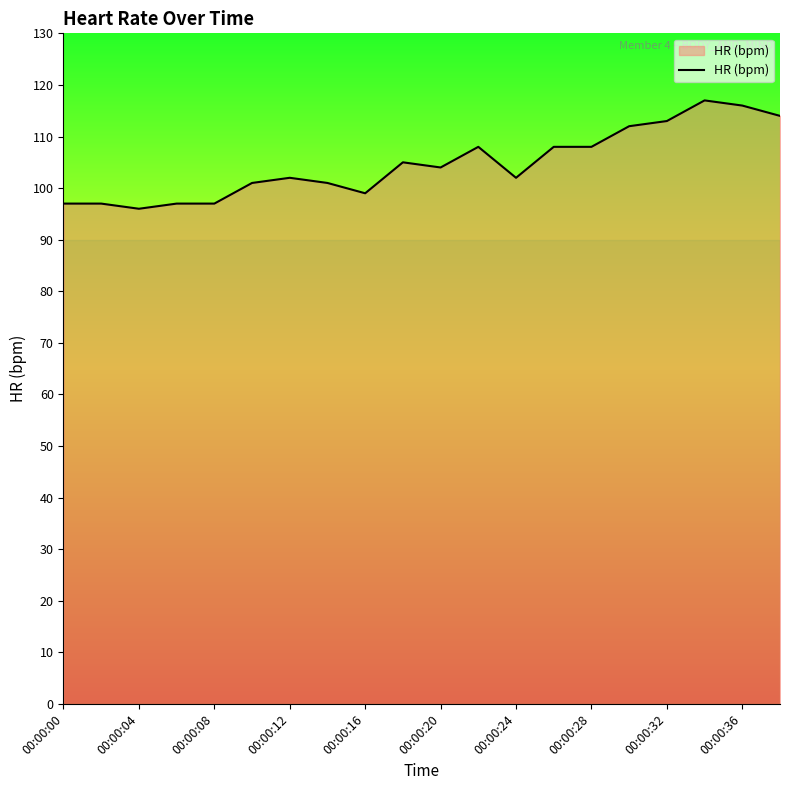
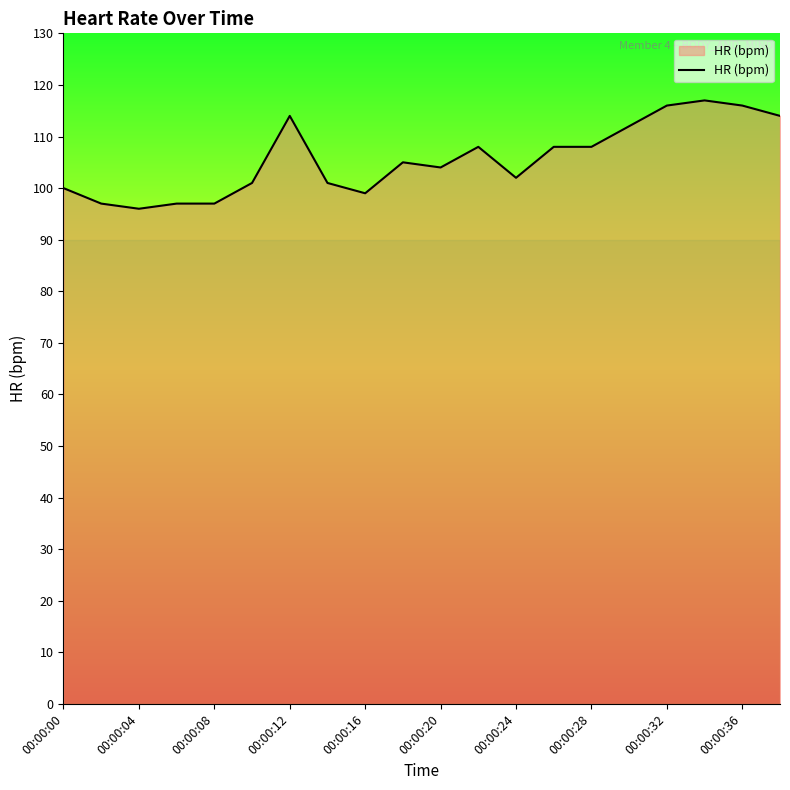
00:00:00: 97 -> 100
00:00:12: 102 -> 114
00:00:32: 113 -> 116
